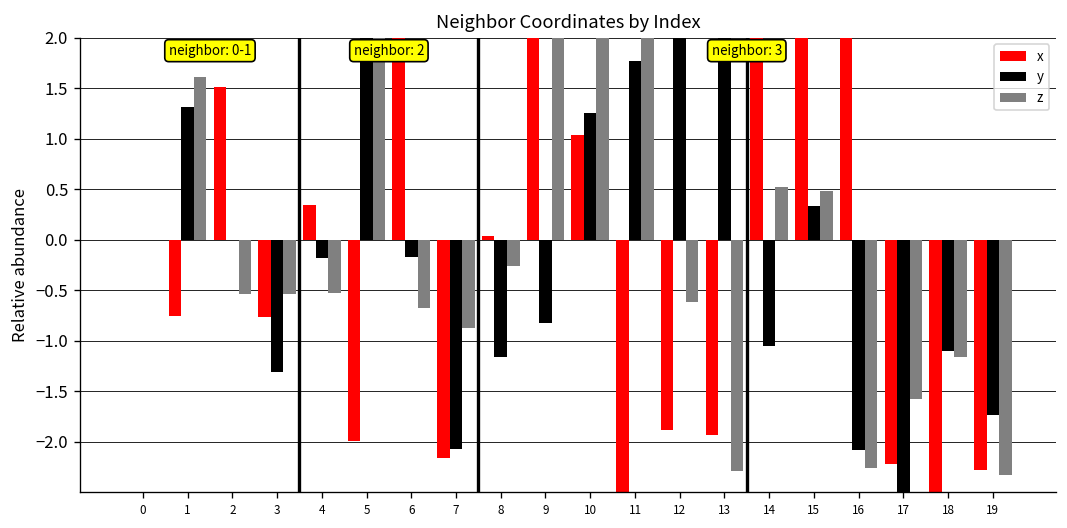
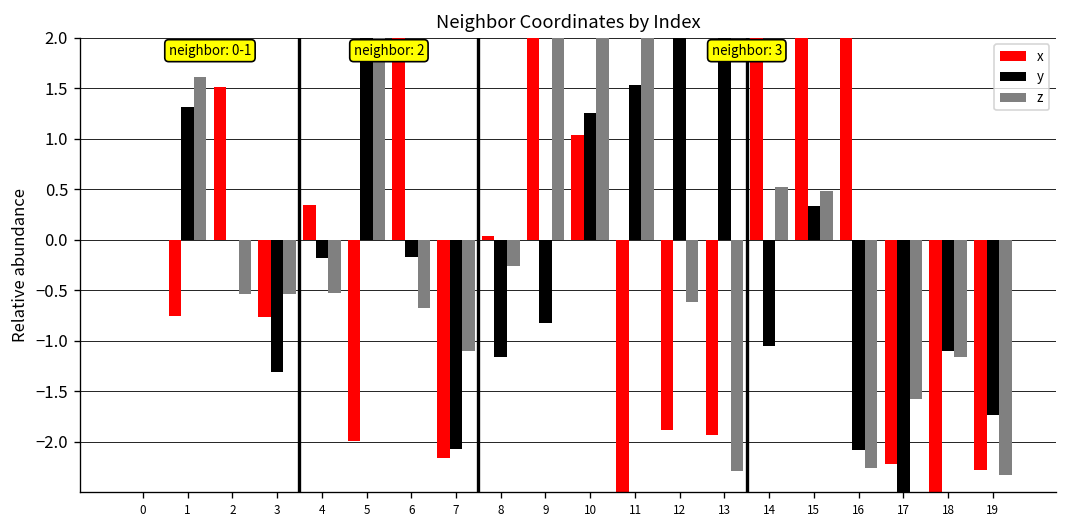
z, 7: -0.9 -> -1.1
y, 11: 1.8 -> 1.5
